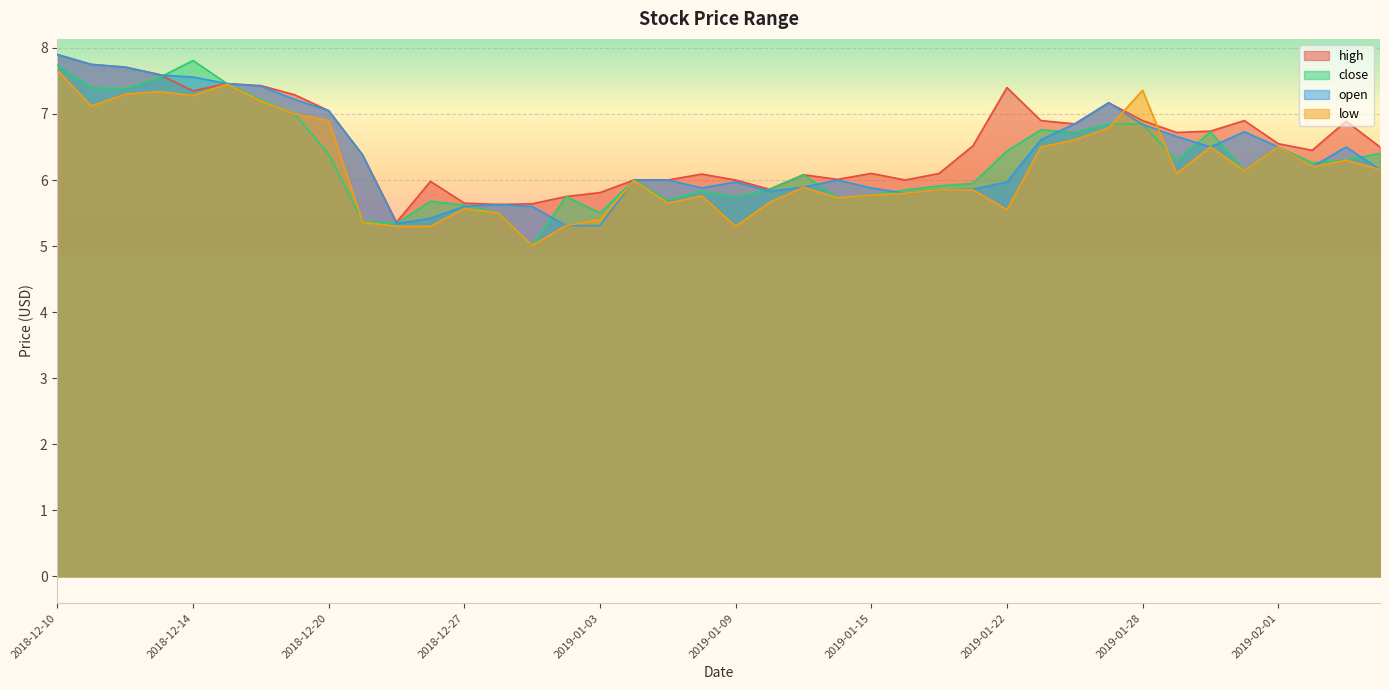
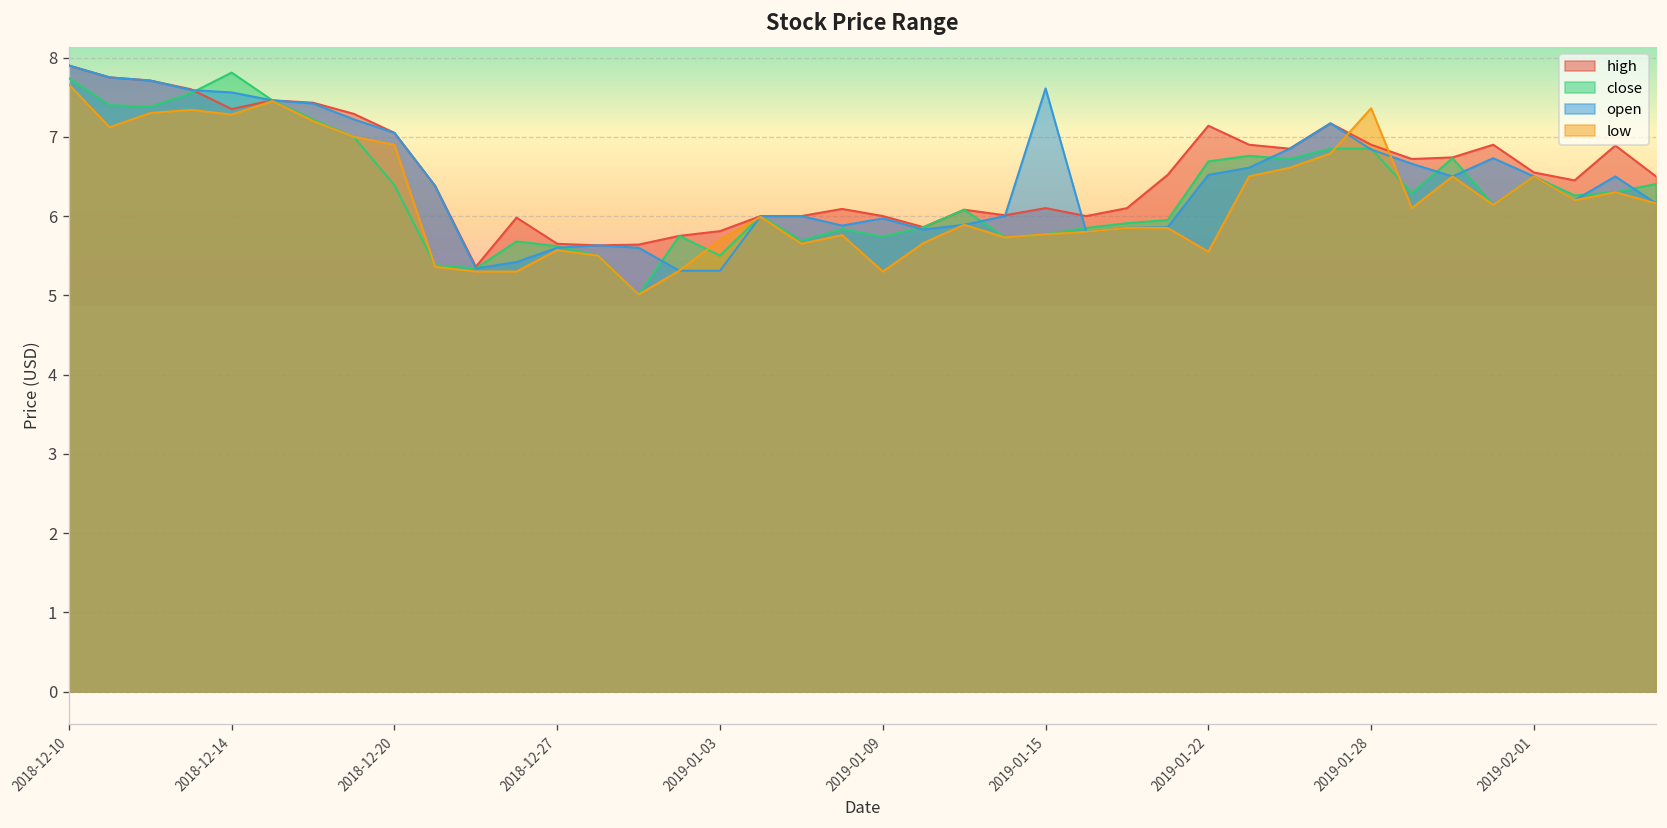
low, 2019-01-03: 5.4 -> 5.7
open, 2019-01-15: 5.9 -> 7.6
high, 2019-01-22: 7.4 -> 7.1
close, 2019-01-22: 6.4 -> 6.7
open, 2019-01-22: 6.0 -> 6.5
